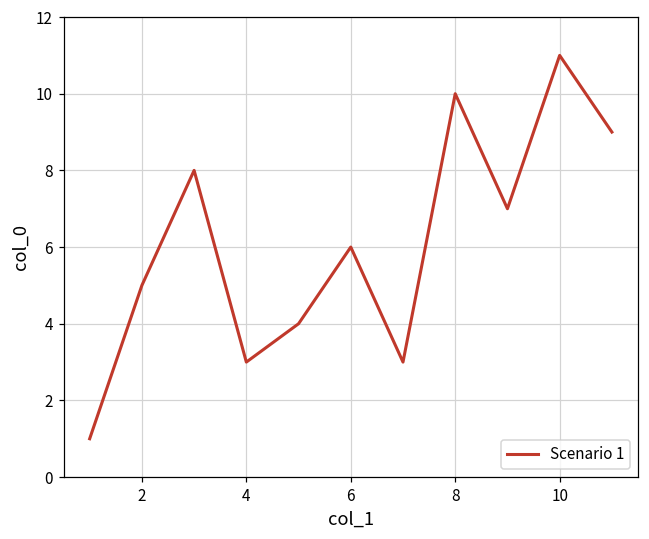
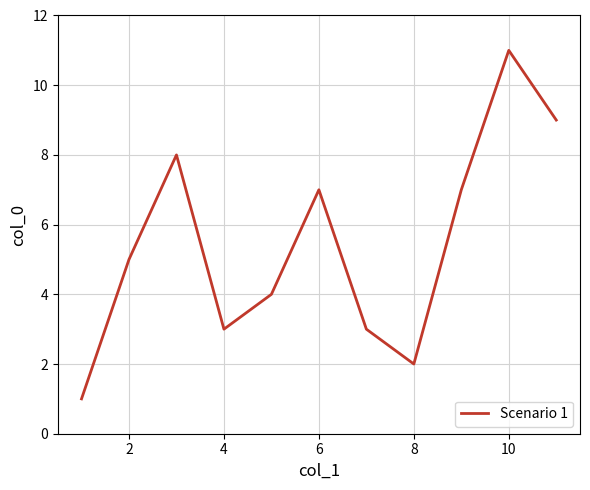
6: 6 -> 7
8: 10 -> 2
